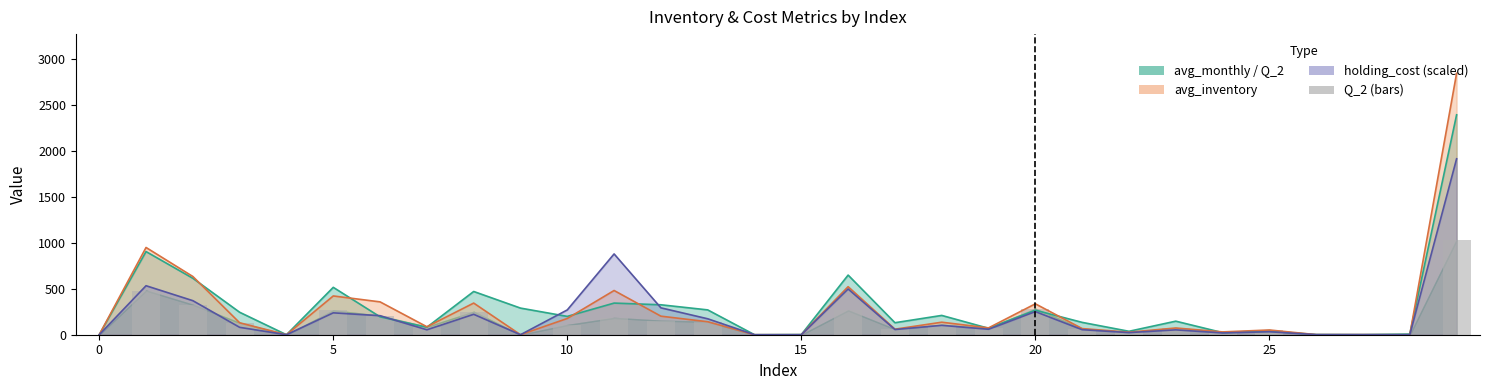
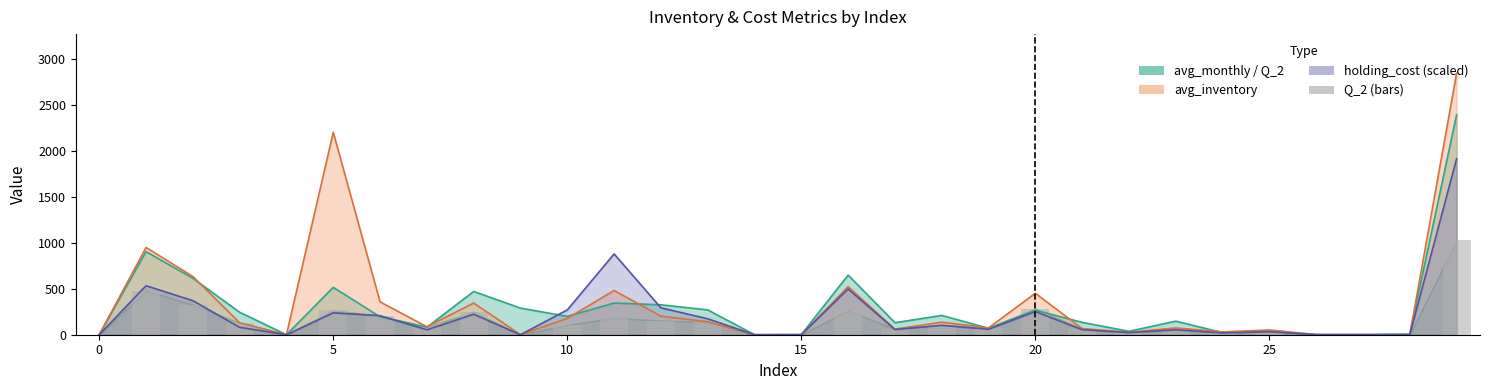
avg_inventory, 5: 400 -> 2200
avg_inventory, 20: 300 -> 500
